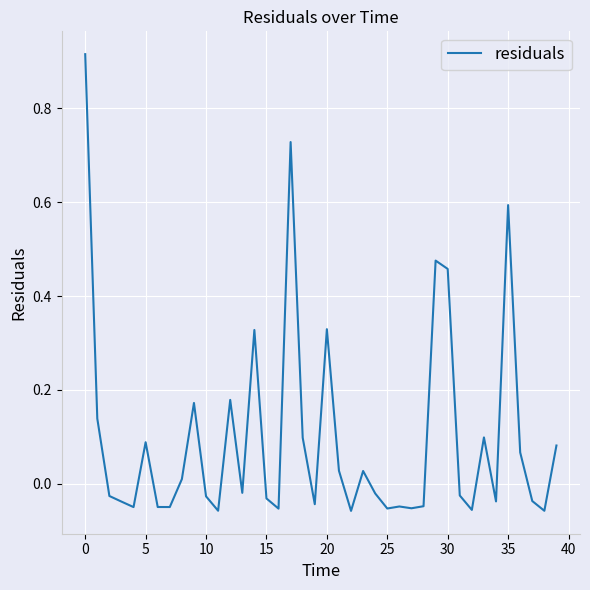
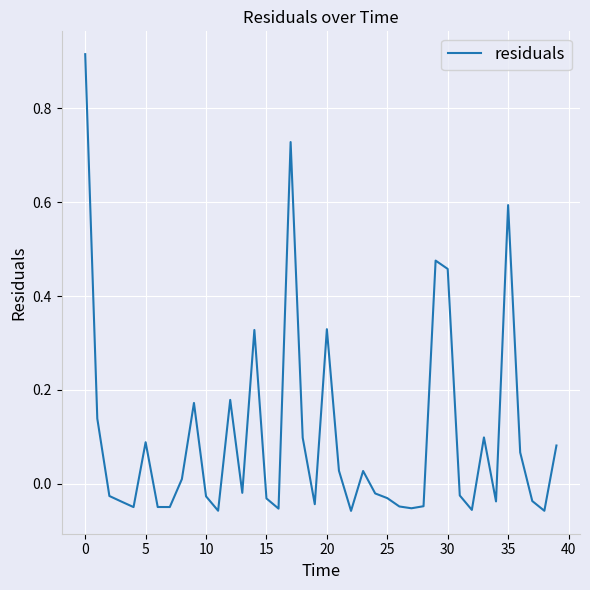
25: -0.05 -> -0.03
